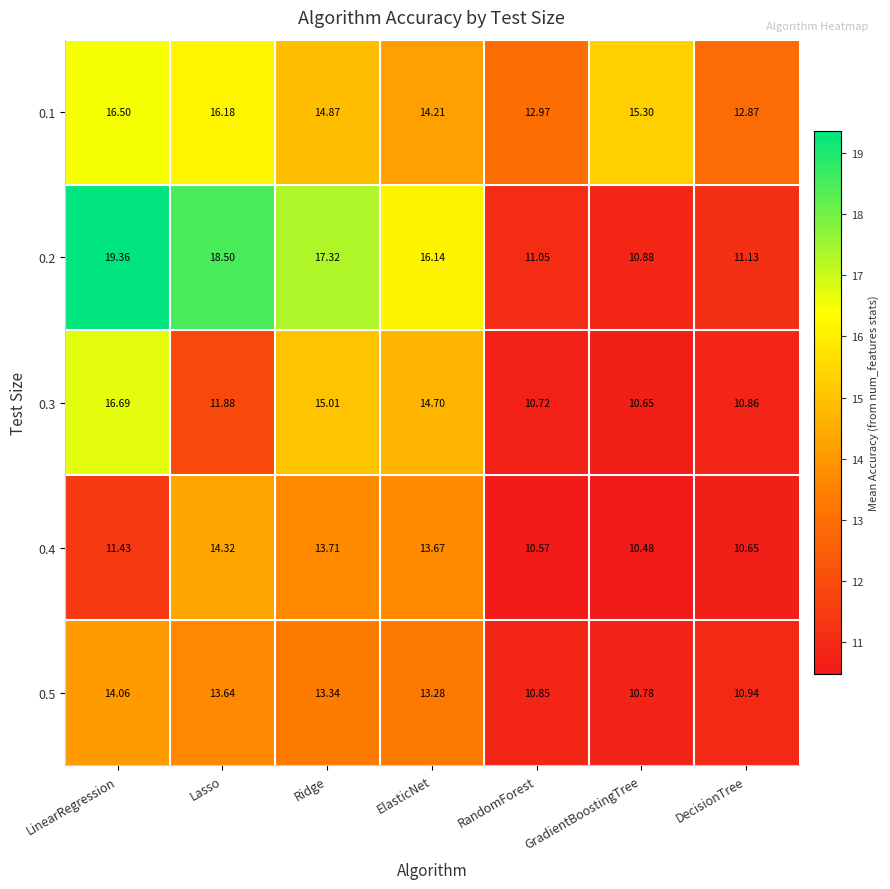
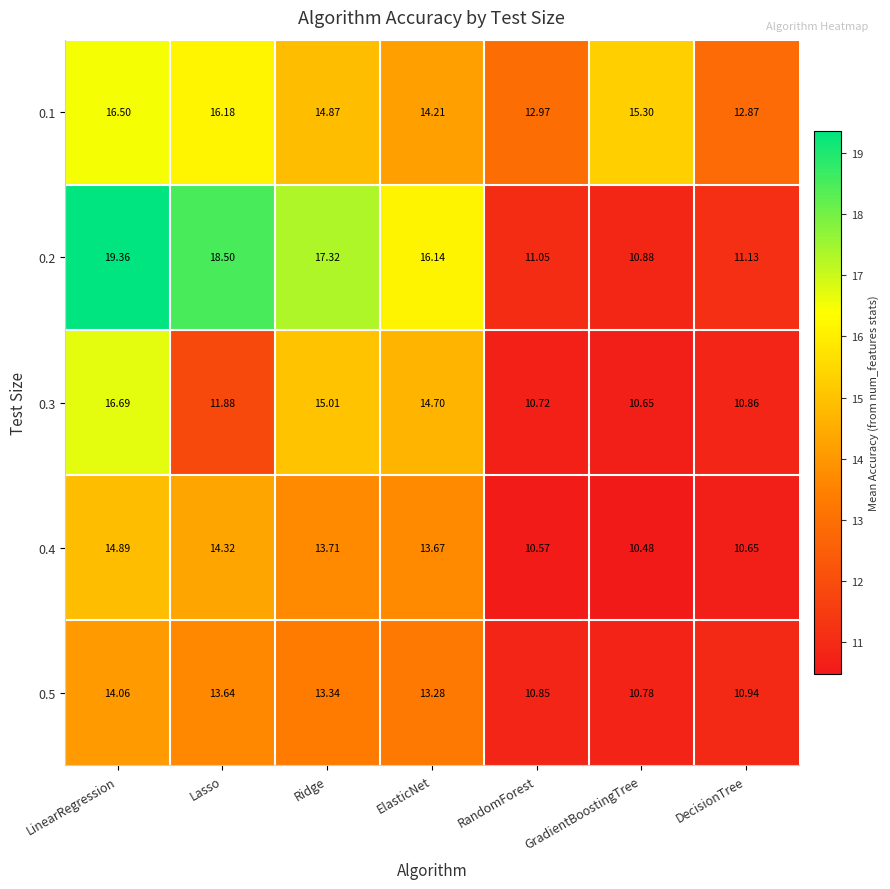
0.4, LinearRegression: 11.43 -> 14.89
